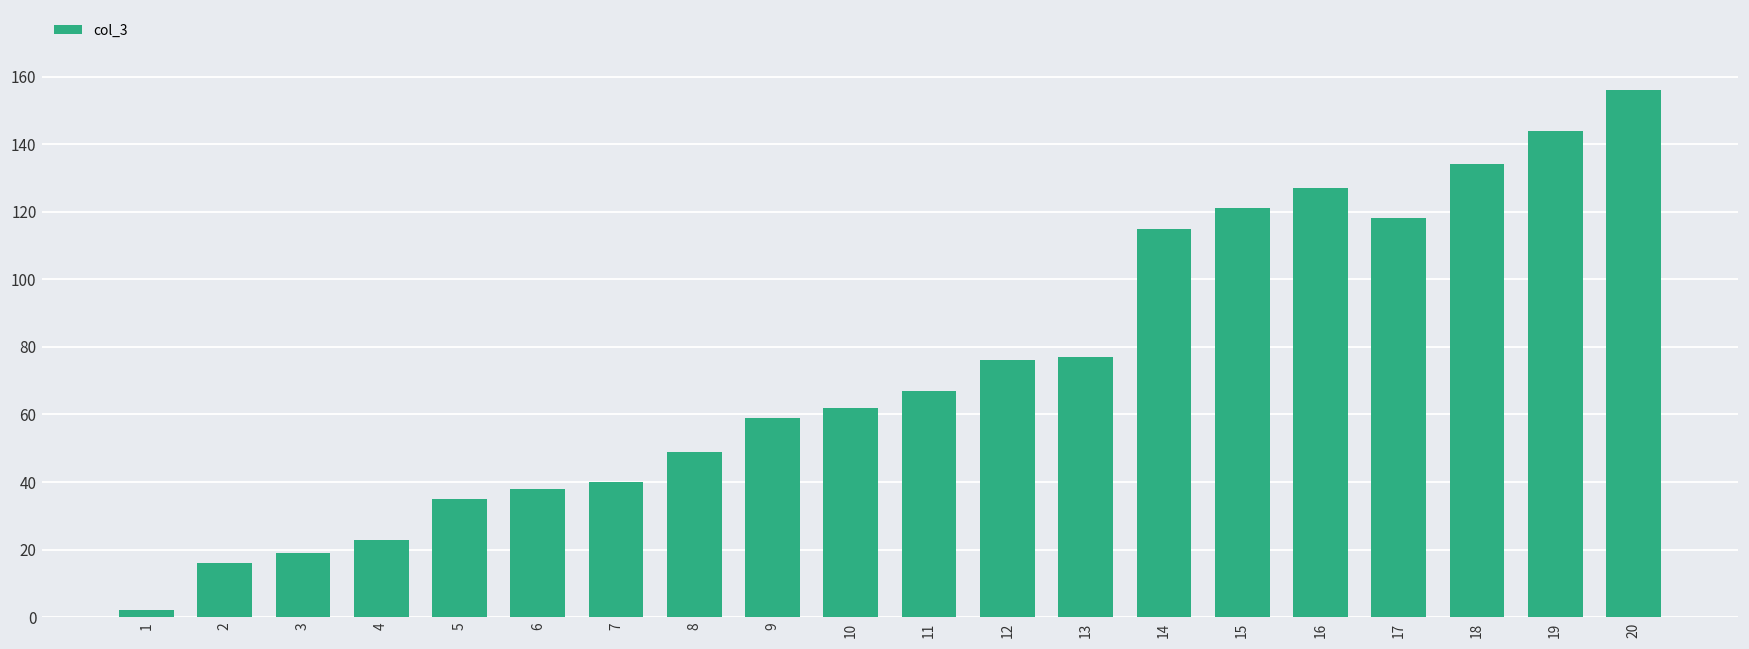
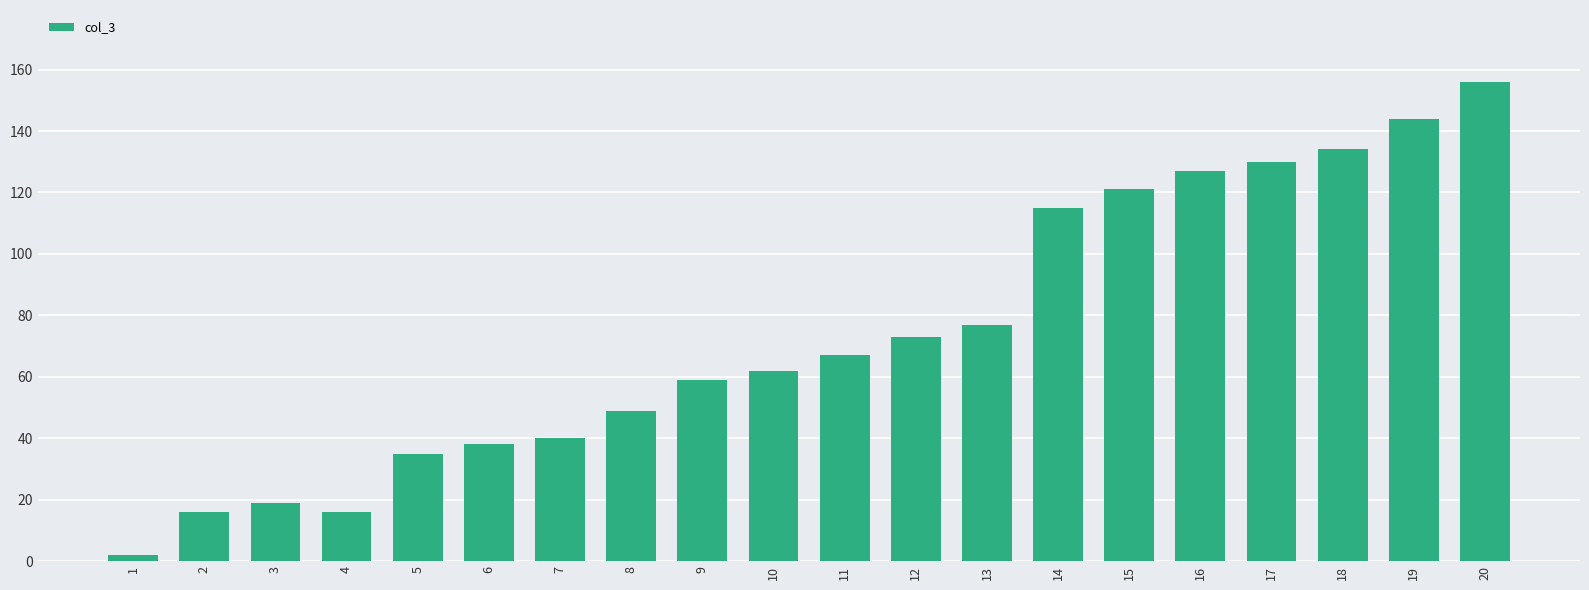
4: 23 -> 16
12: 76 -> 73
17: 118 -> 130
